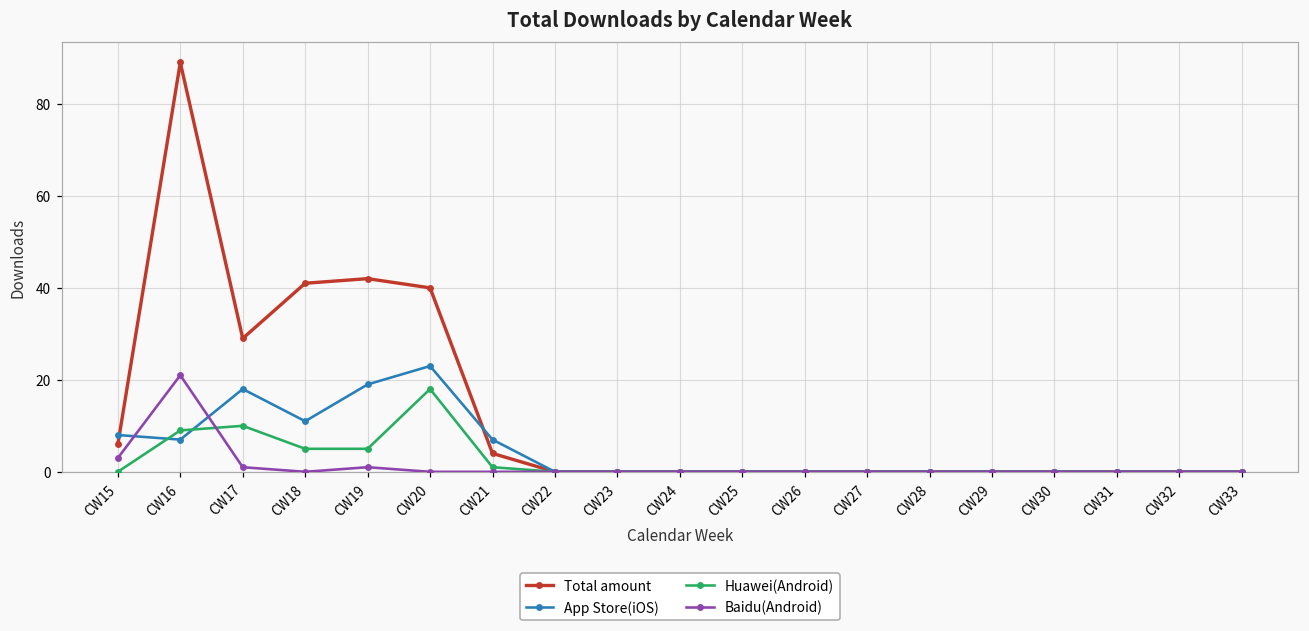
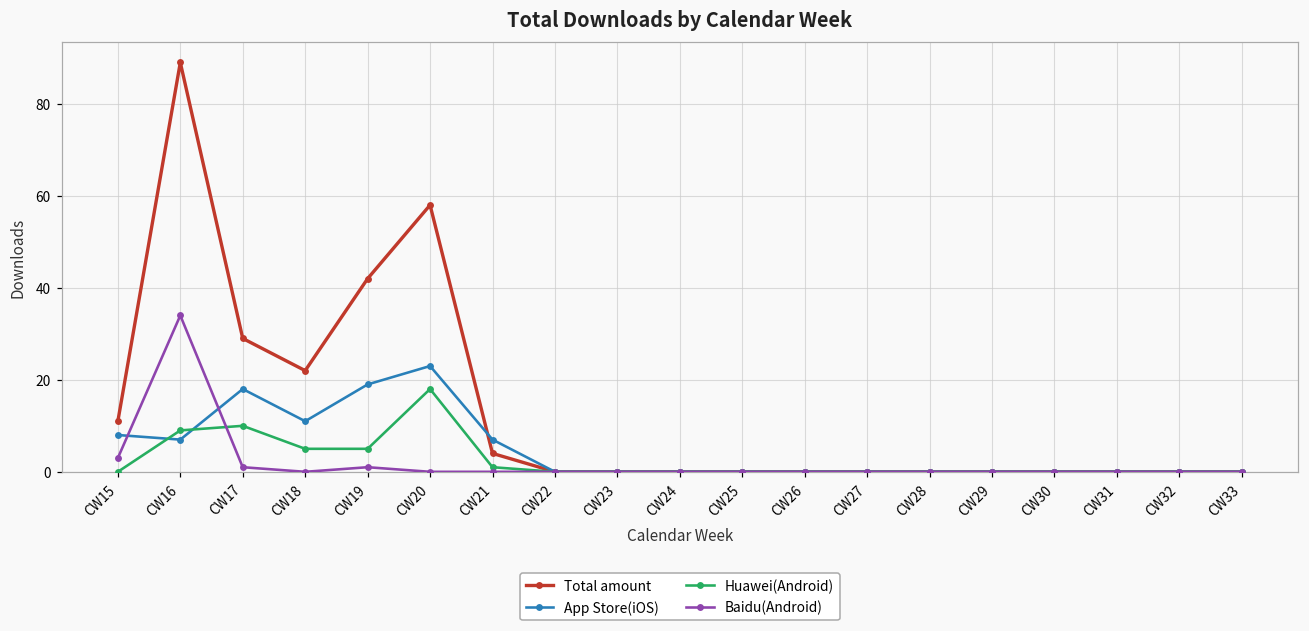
Total amount, CW15: 6 -> 11
Baidu(Android), CW16: 21 -> 34
Total amount, CW18: 41 -> 22
Total amount, CW20: 40 -> 58
